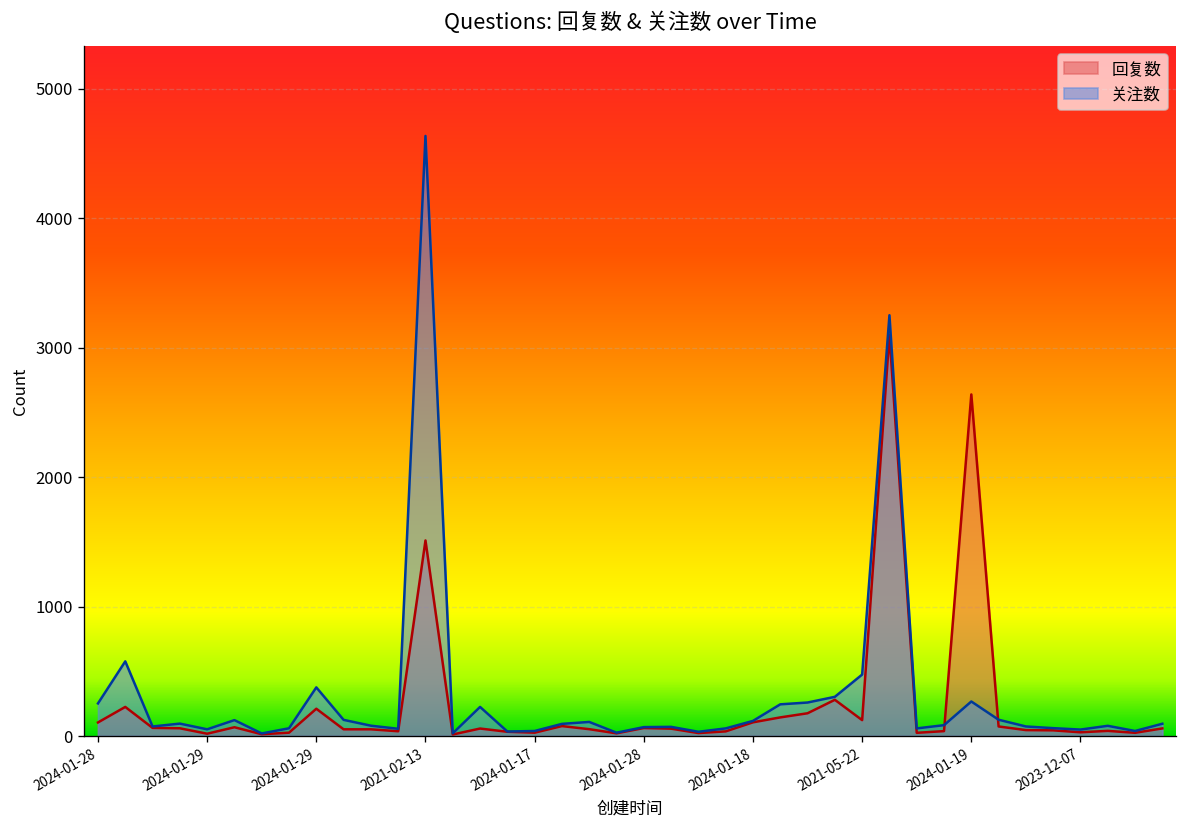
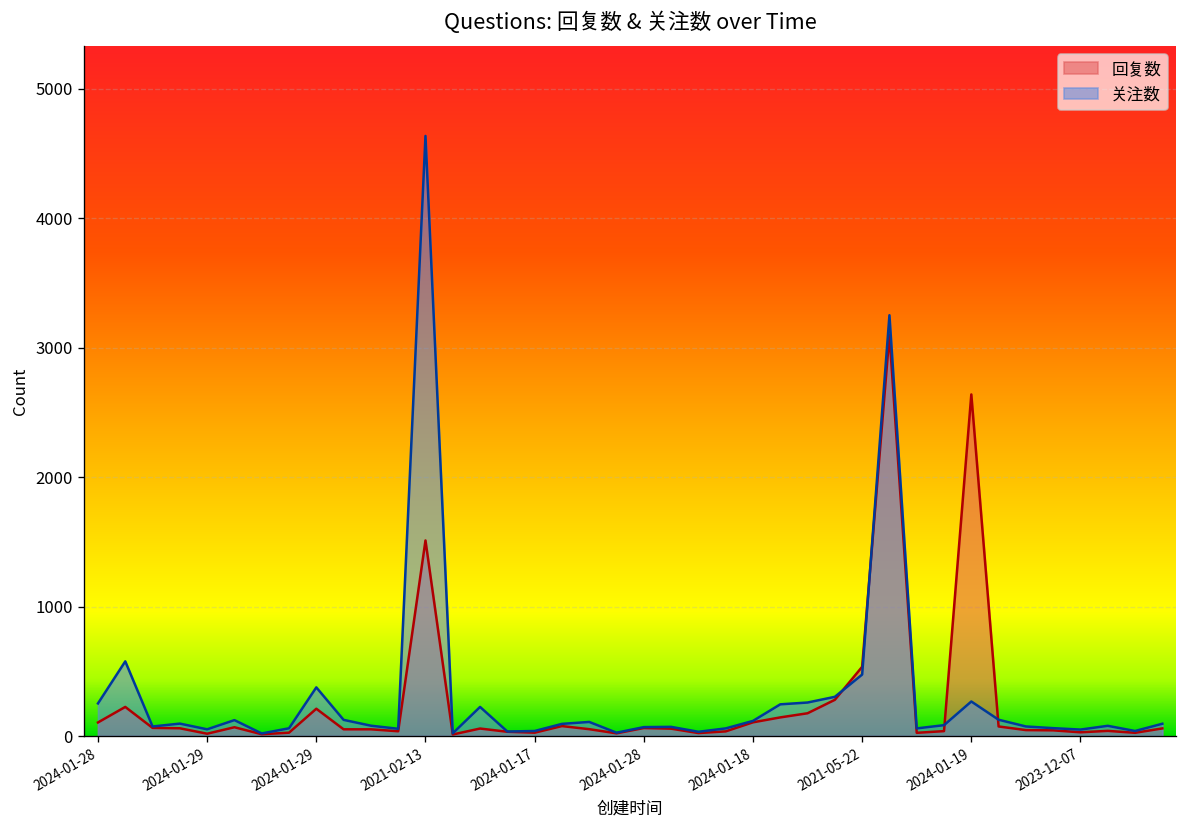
回复数, 2021-05-22: 120 -> 540
